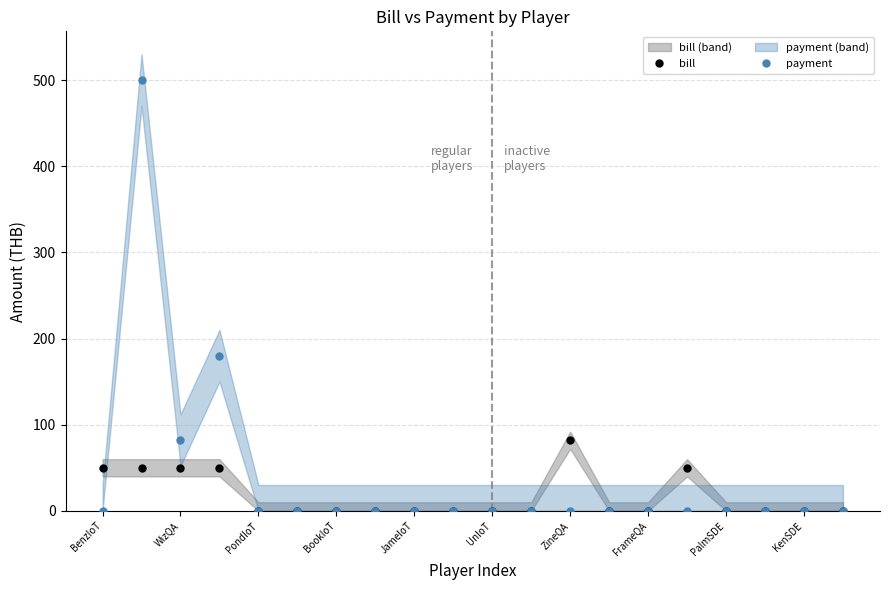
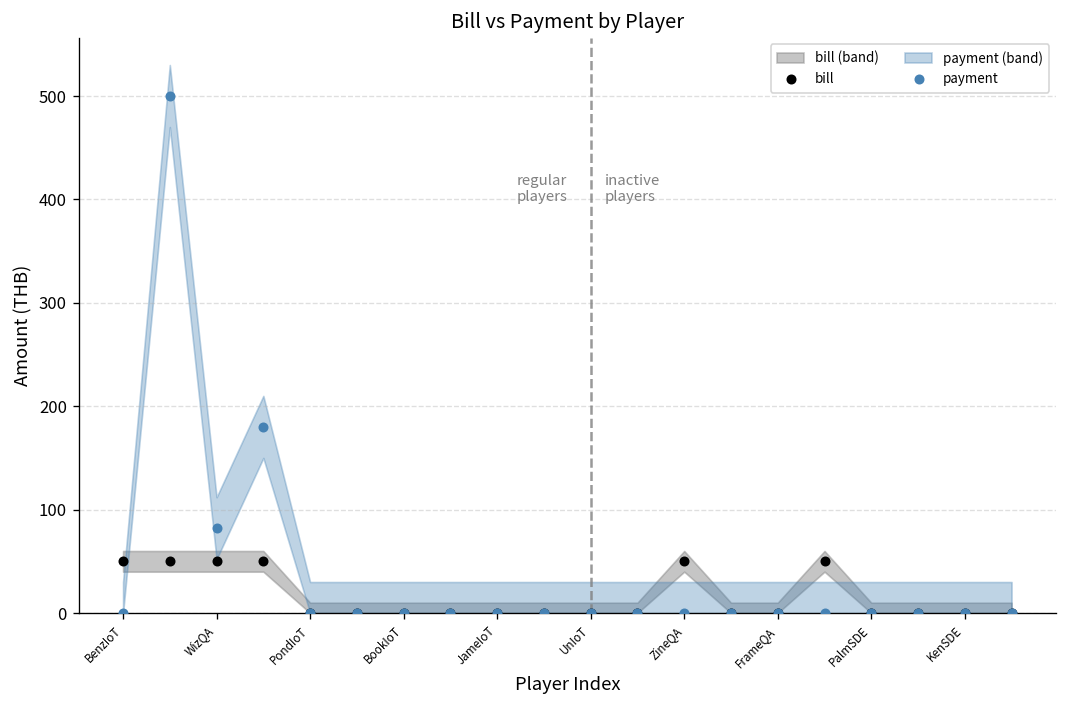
bill, ZineQA: 80 -> 50
